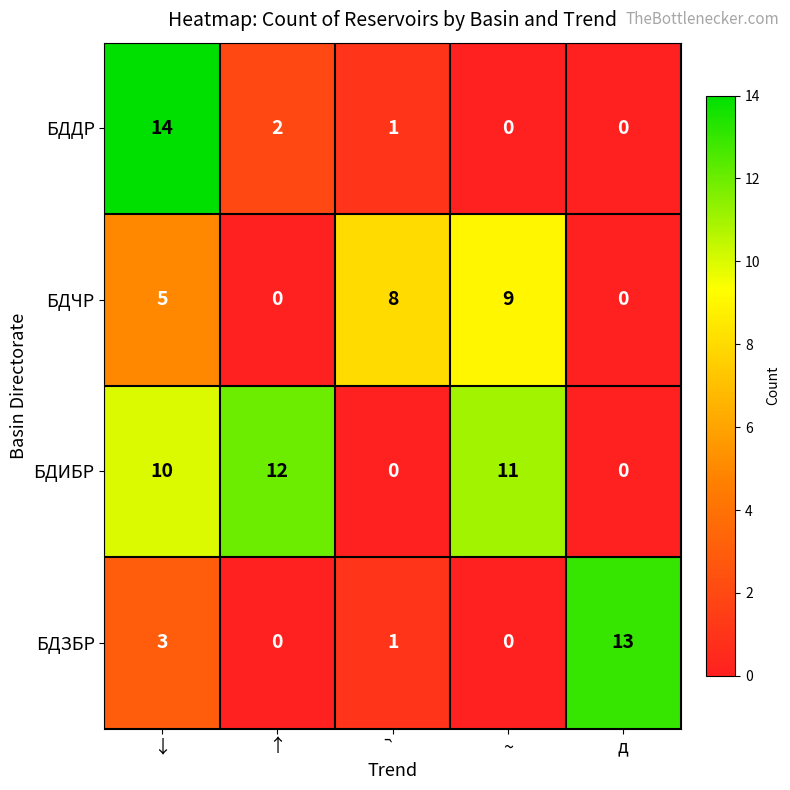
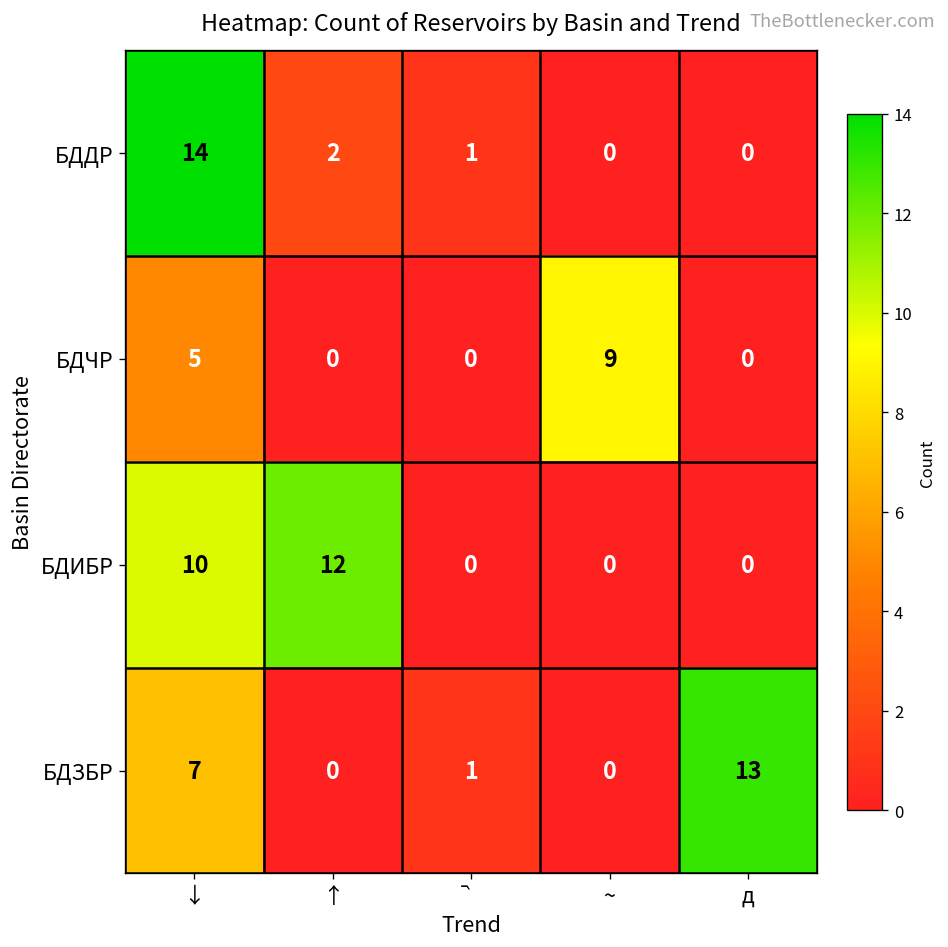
БДЧР, ᷆: 8 -> 0
БДИБР, ~: 11 -> 0
БДЗБР, ↓: 3 -> 7
